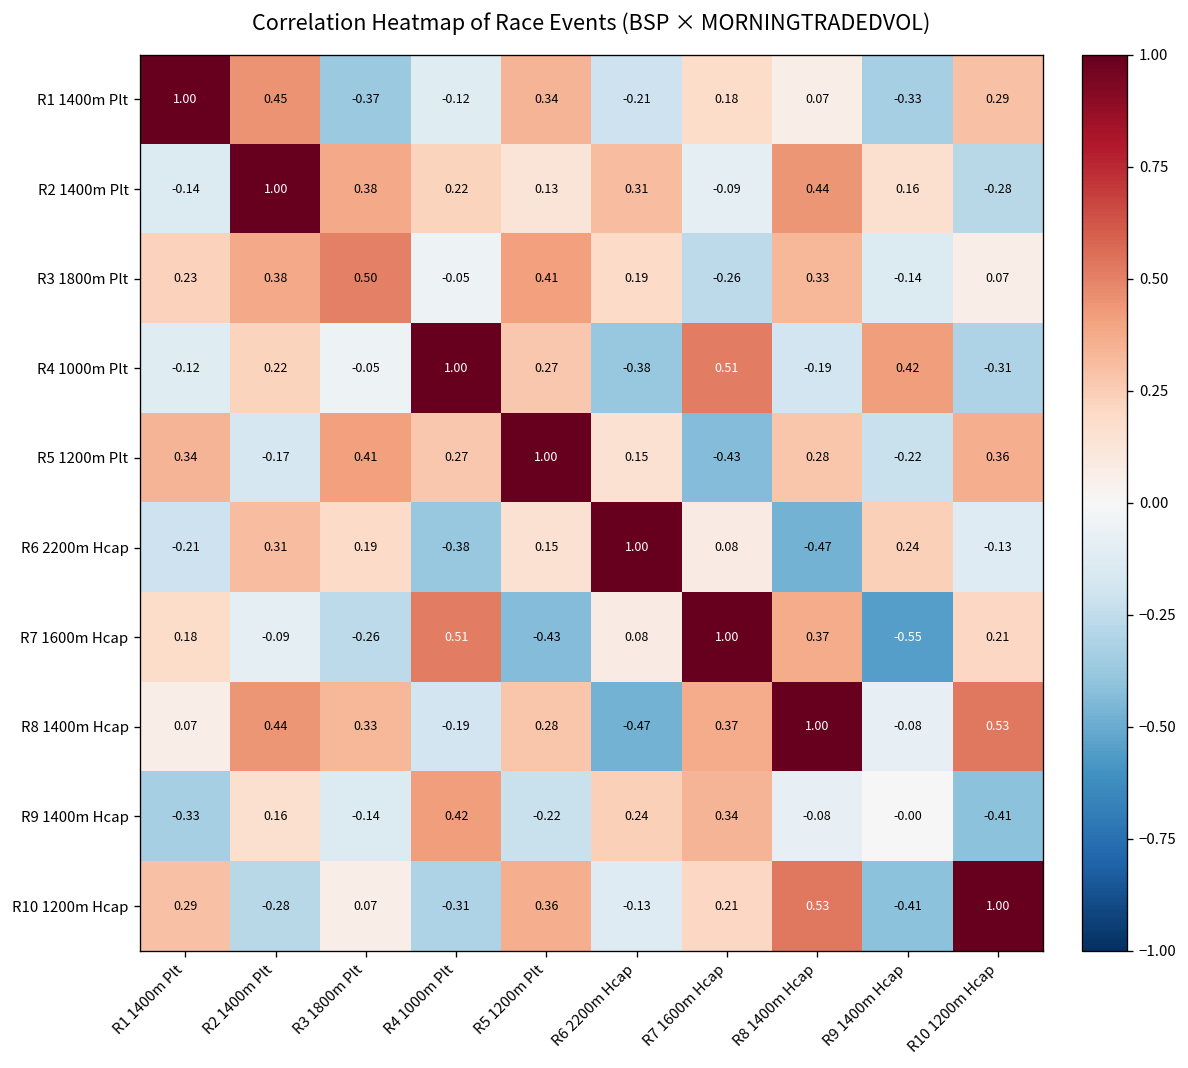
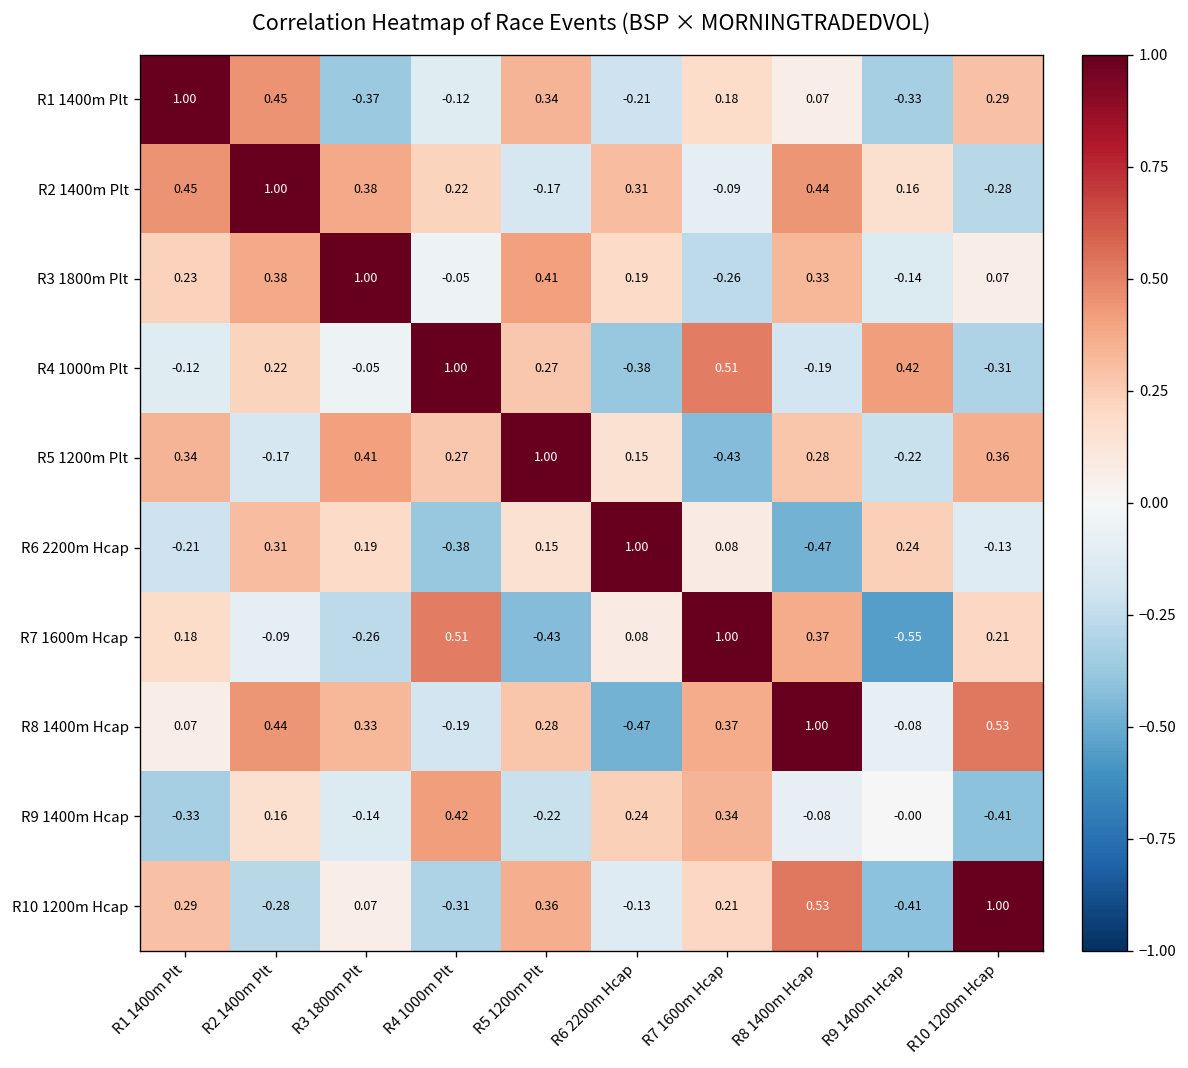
R2 1400m Plt, R1 1400m Plt: -0.14 -> 0.45
R2 1400m Plt, R5 1200m Plt: 0.13 -> -0.17
R3 1800m Plt, R3 1800m Plt: 0.50 -> 1.00
